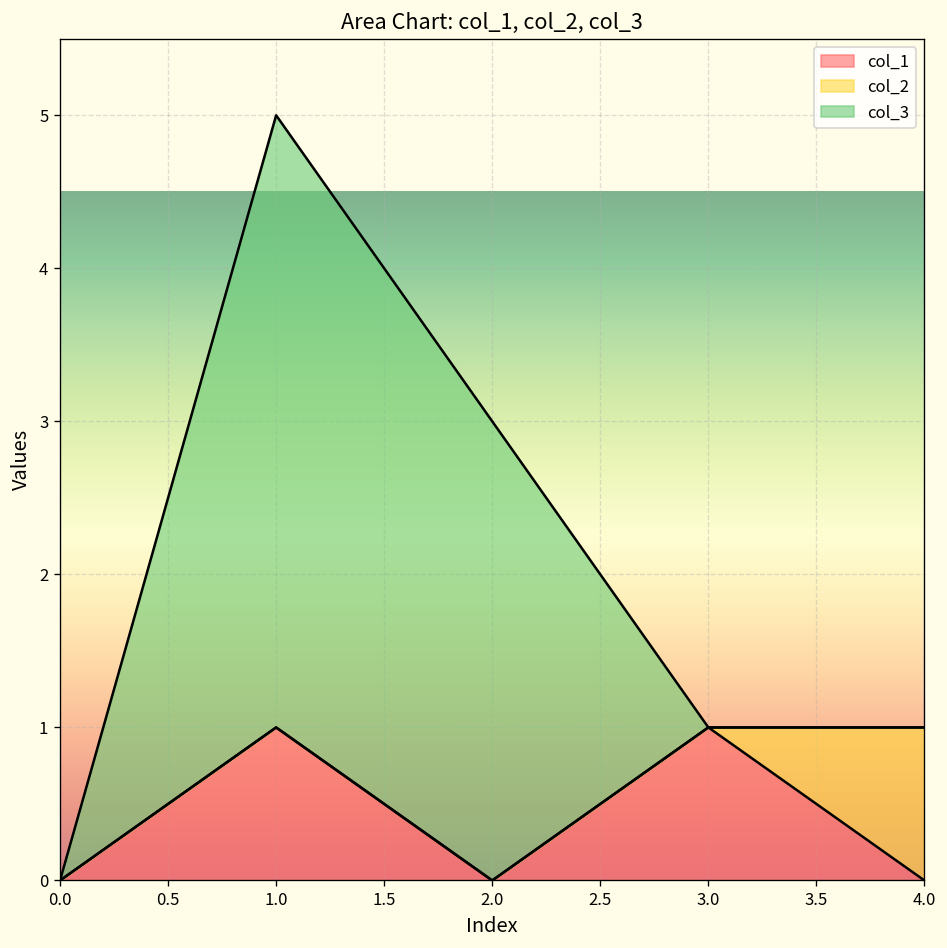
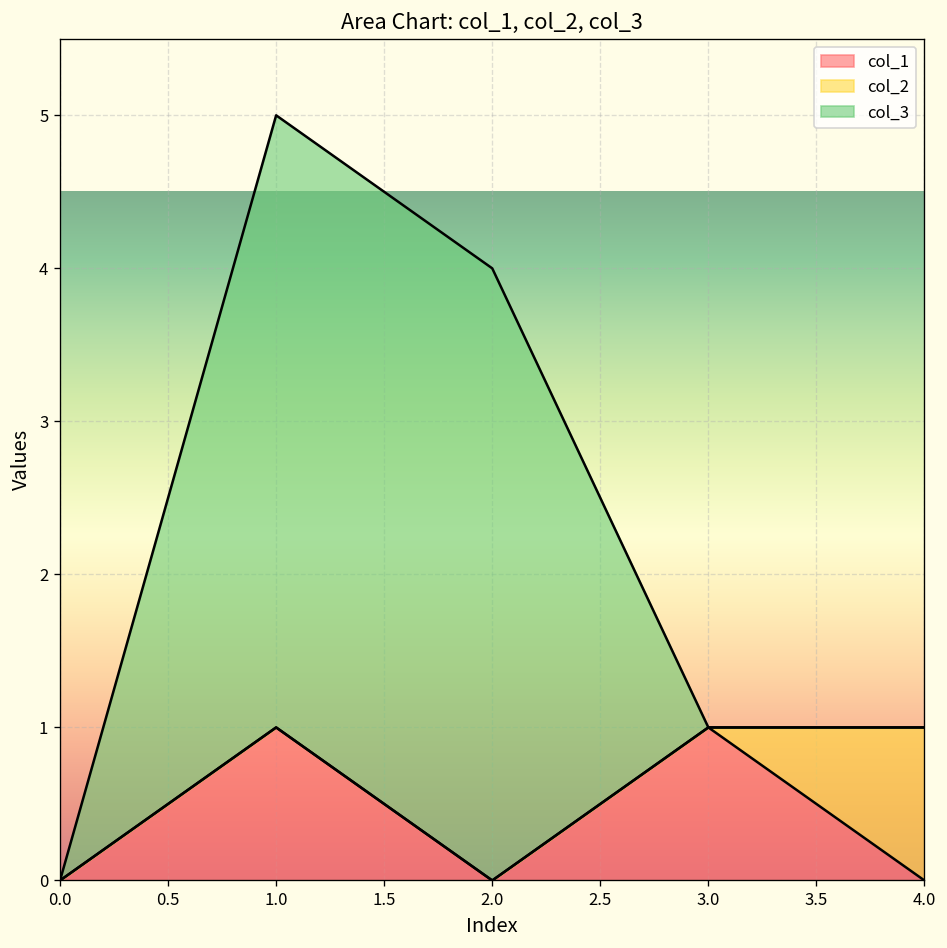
col_3, 2.0: 3 -> 4
